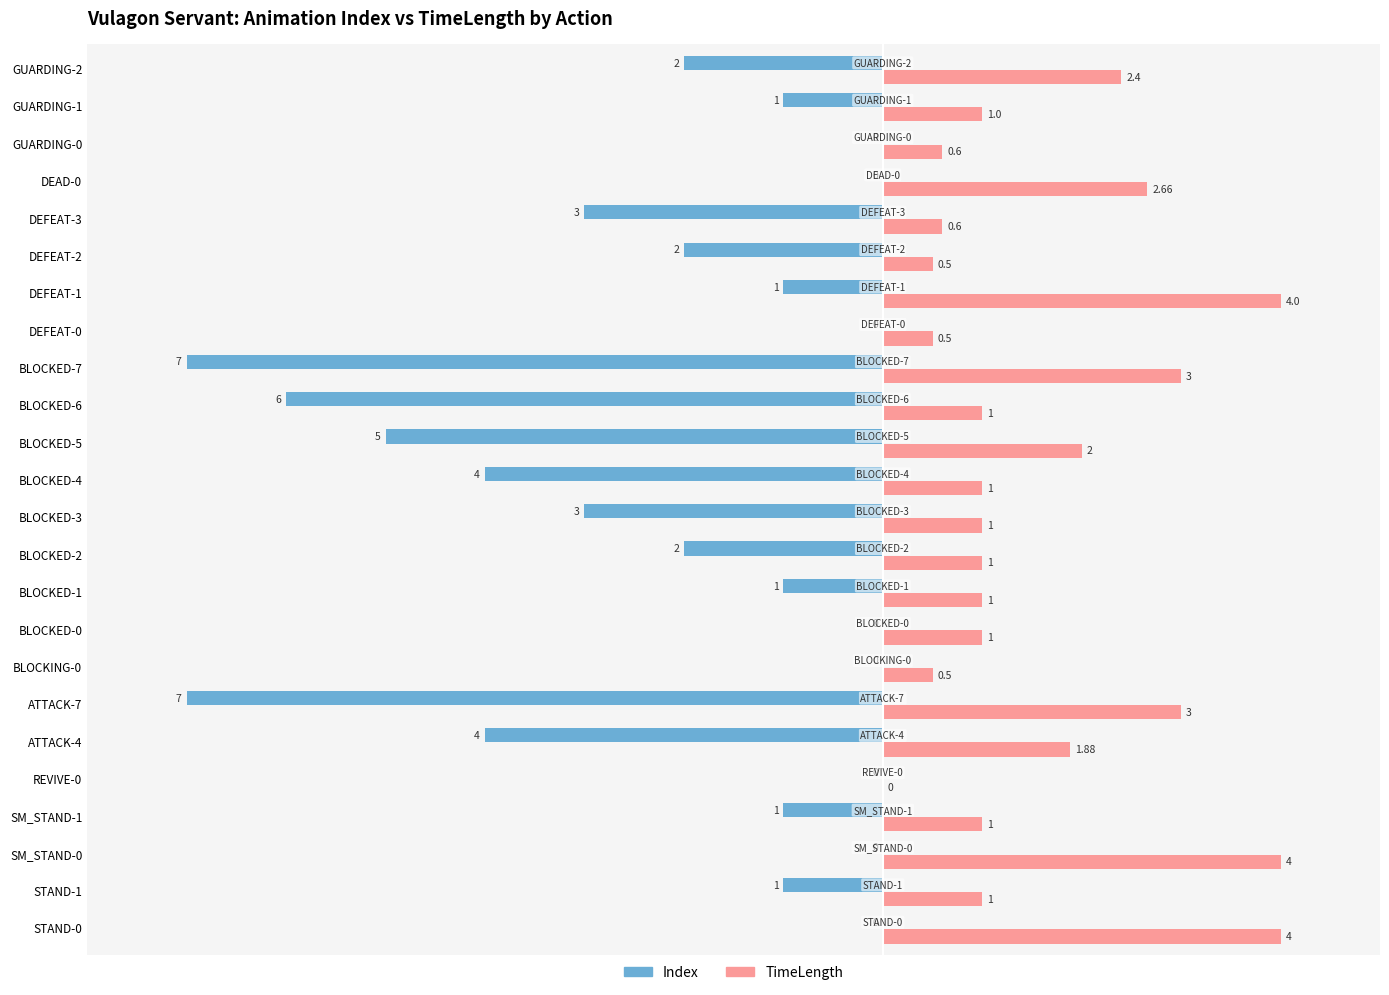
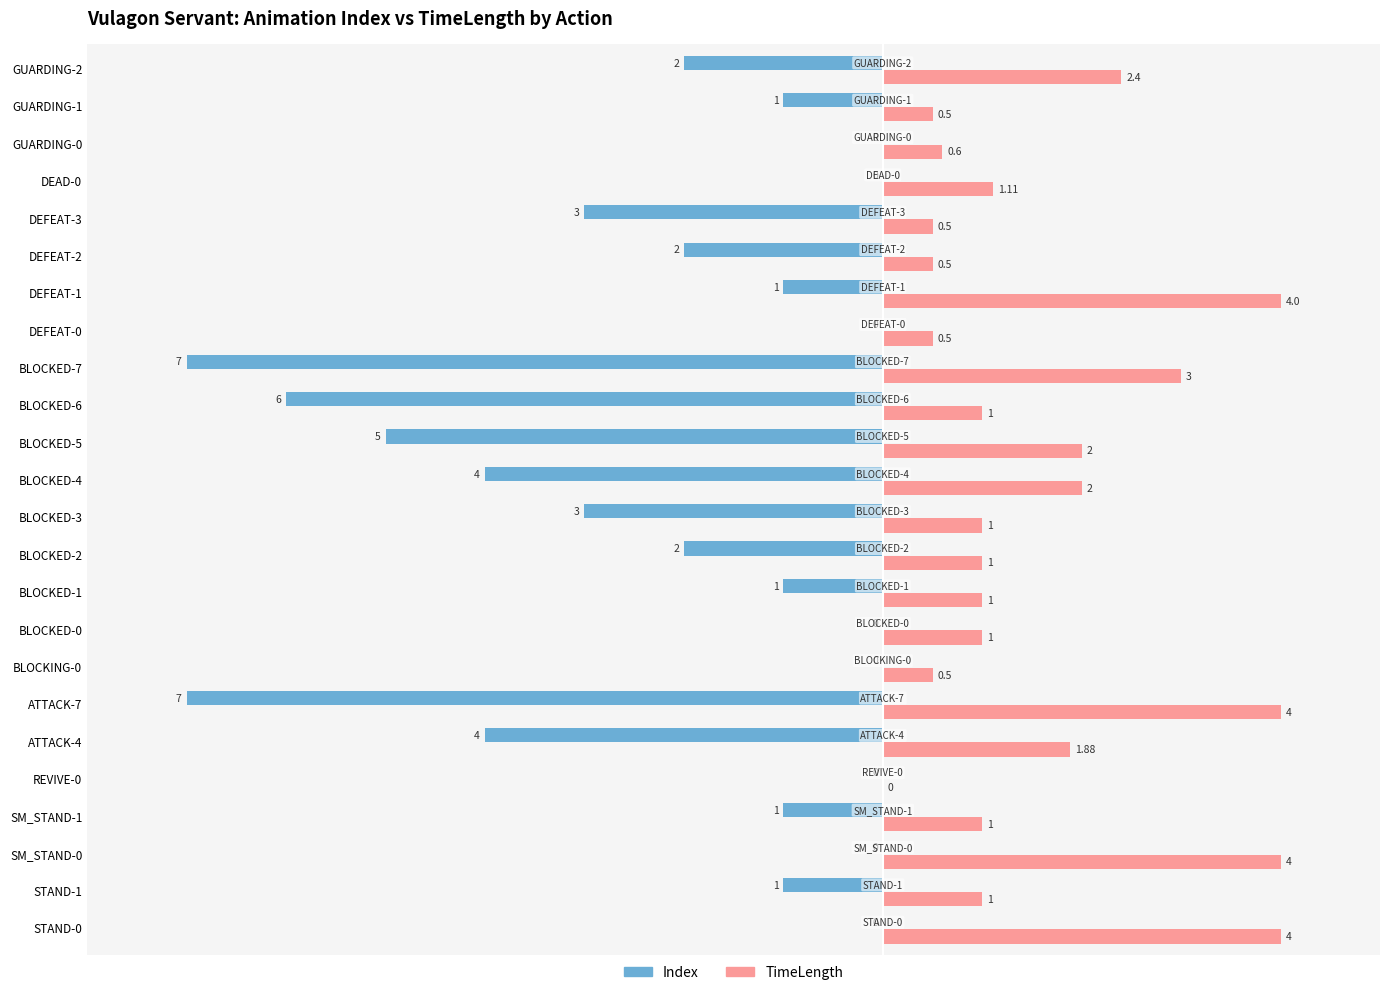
TimeLength, GUARDING-1: 1.0 -> 0.5
TimeLength, DEAD-0: 2.66 -> 1.11
TimeLength, DEFEAT-3: 0.6 -> 0.5
TimeLength, BLOCKED-4: 1 -> 2
TimeLength, ATTACK-7: 3 -> 4
